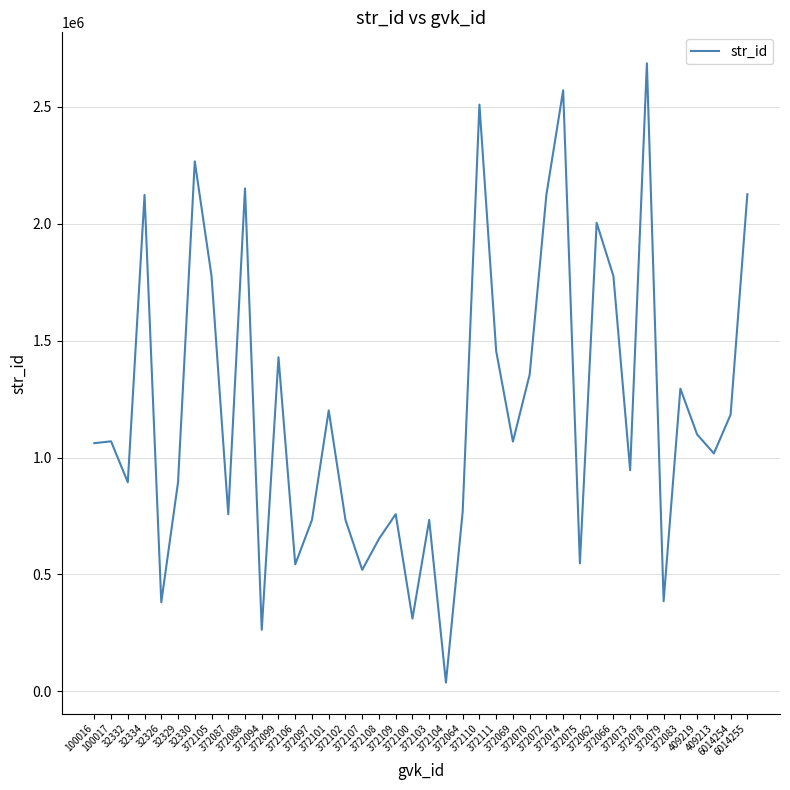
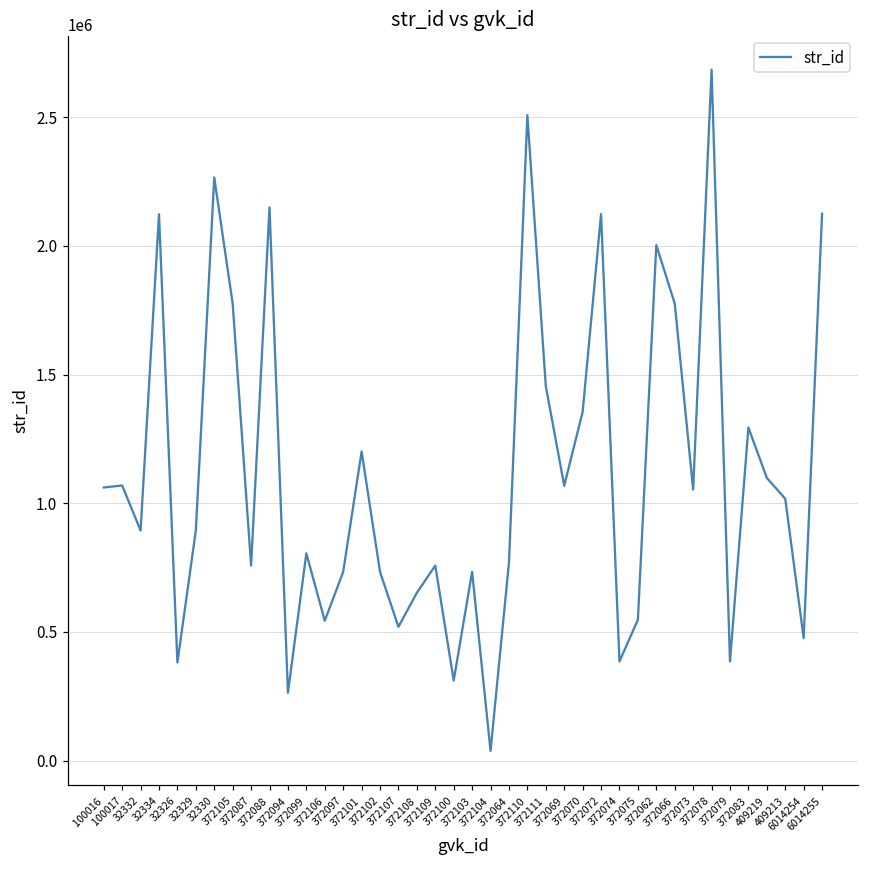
372099: 1430000 -> 810000
372074: 2570000 -> 390000
372073: 950000 -> 1050000
6014254: 1180000 -> 480000
